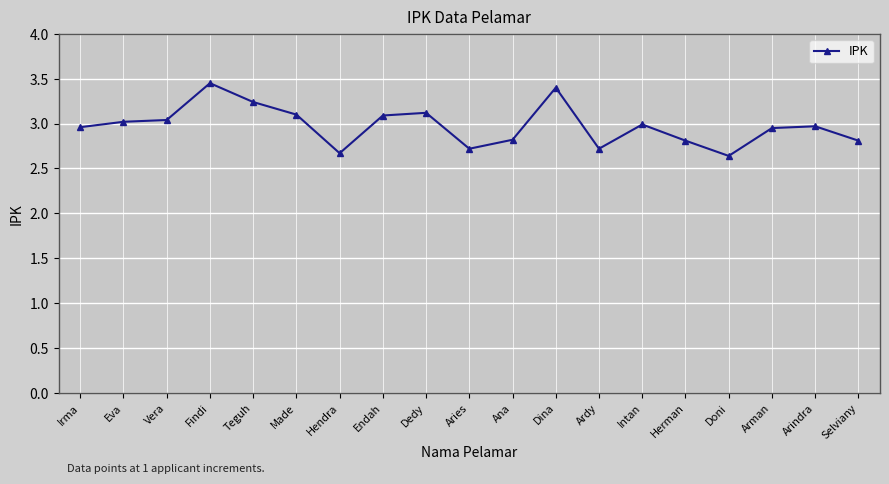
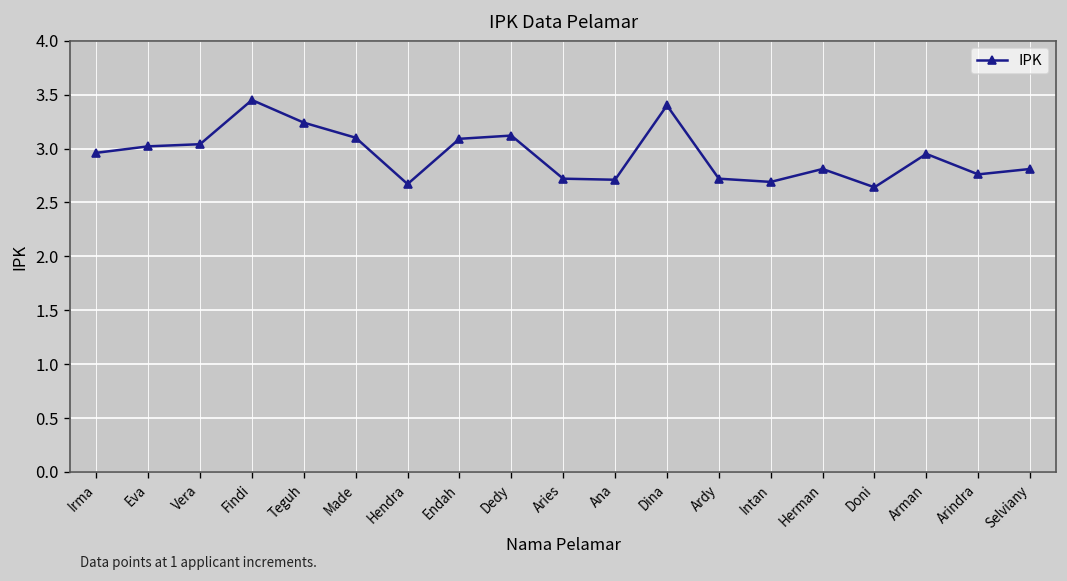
Ana: 2.8 -> 2.7
Intan: 3.0 -> 2.7
Arindra: 3.0 -> 2.8
